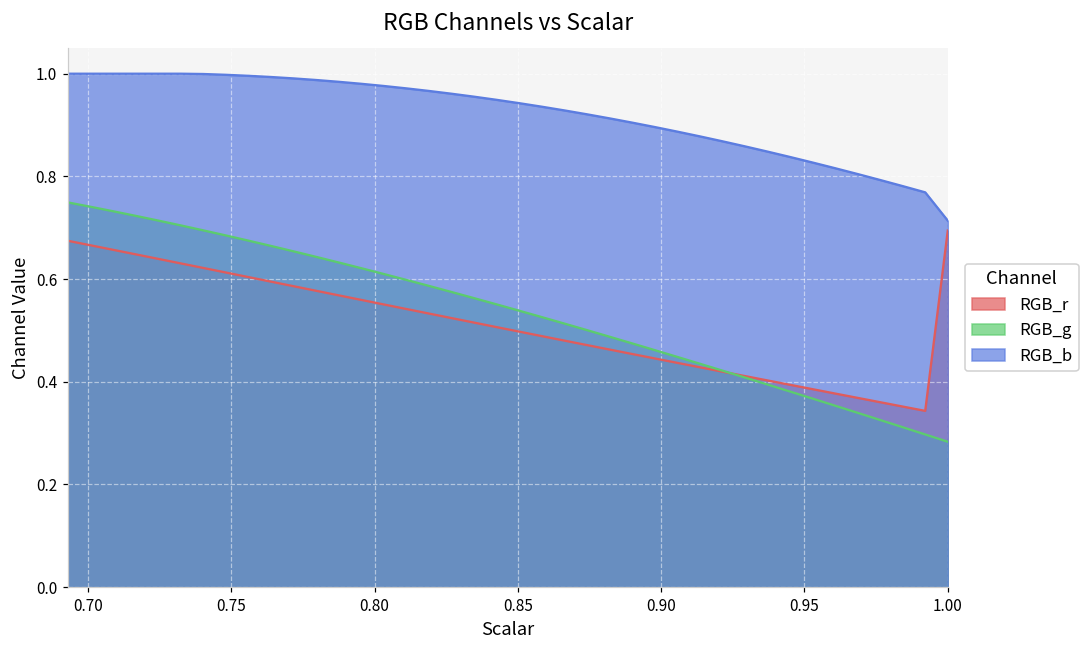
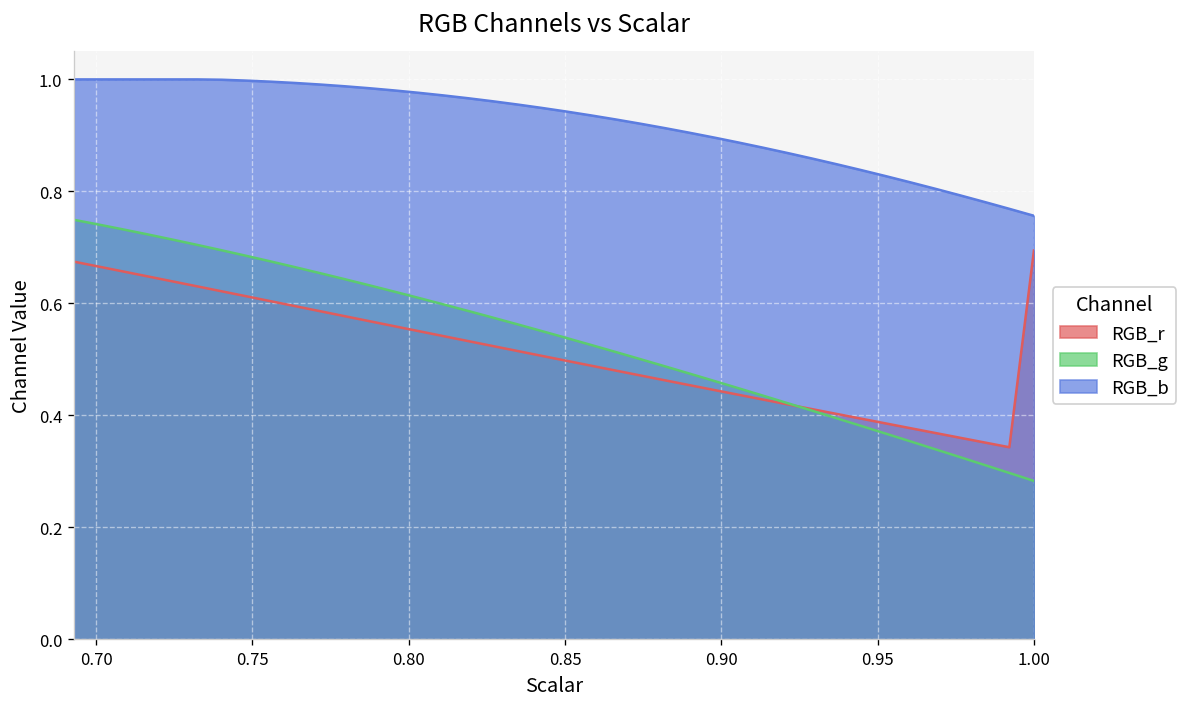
RGB_b, 1.00: 0.71 -> 0.76
